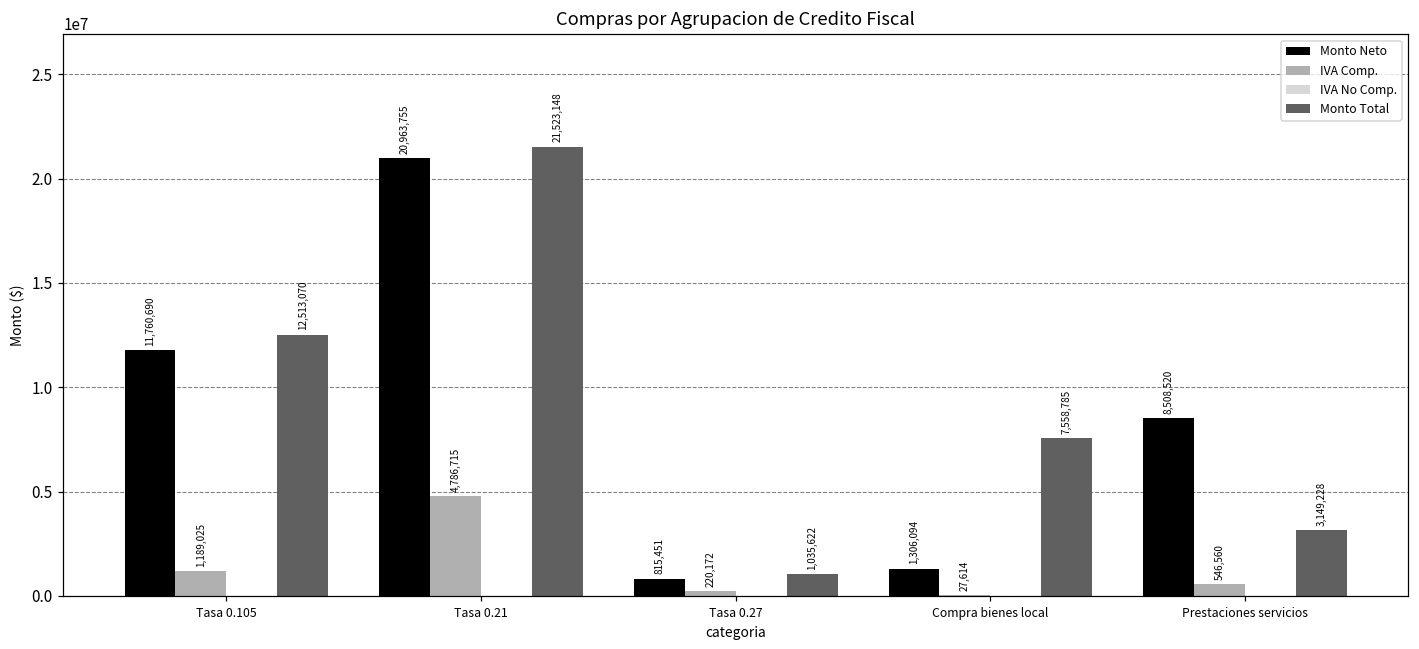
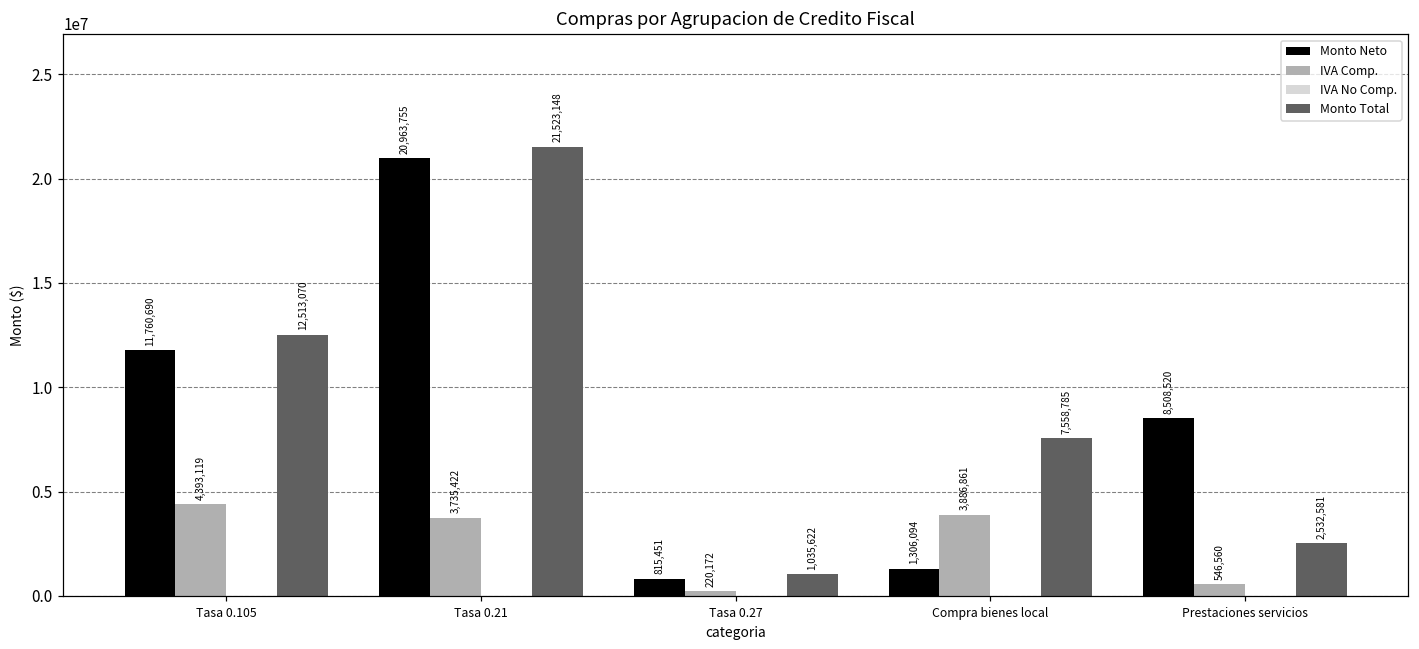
IVA Comp., Tasa 0.105: 1,189,025 -> 4,393,119
IVA Comp., Tasa 0.21: 4,786,715 -> 3,735,422
IVA Comp., Compra bienes local: 27,614 -> 3,886,861
Monto Total, Prestaciones servicios: 3,149,228 -> 2,532,581
